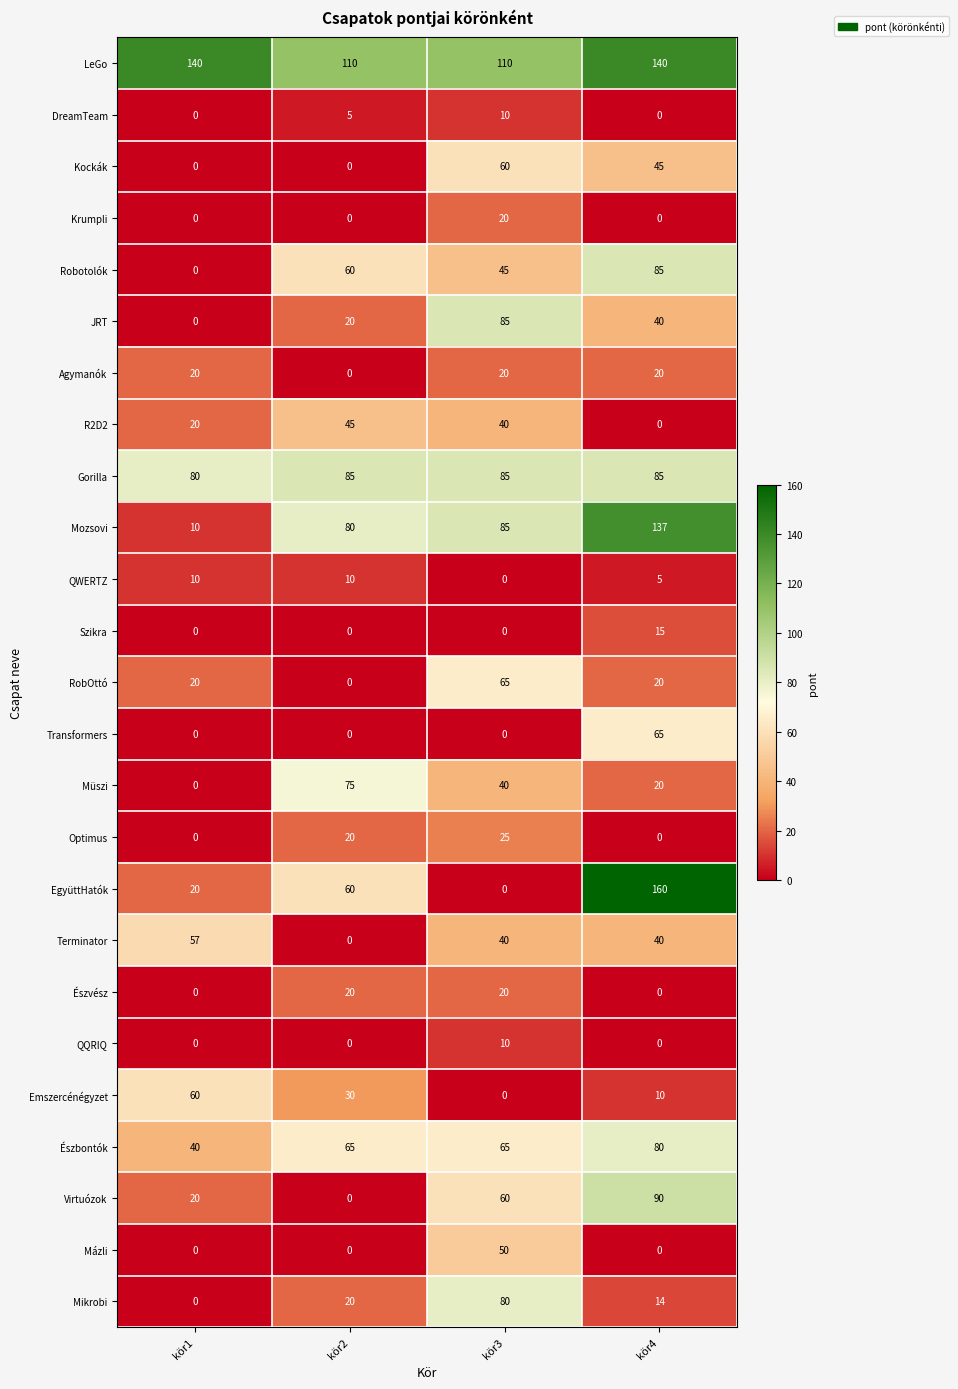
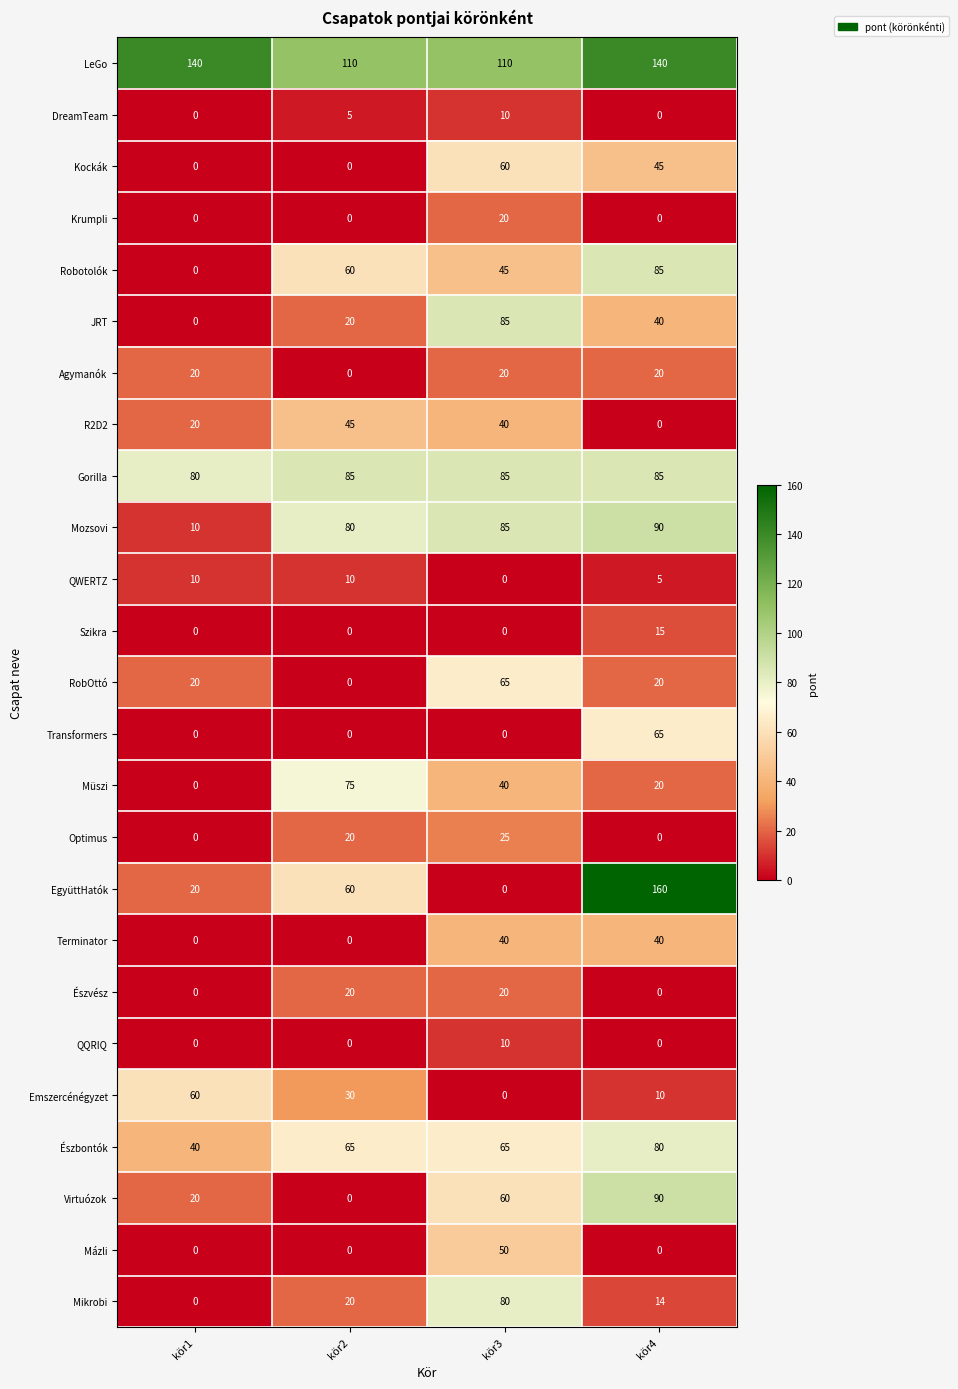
Mozsovi, kör4: 137 -> 90
Terminator, kör1: 57 -> 0
